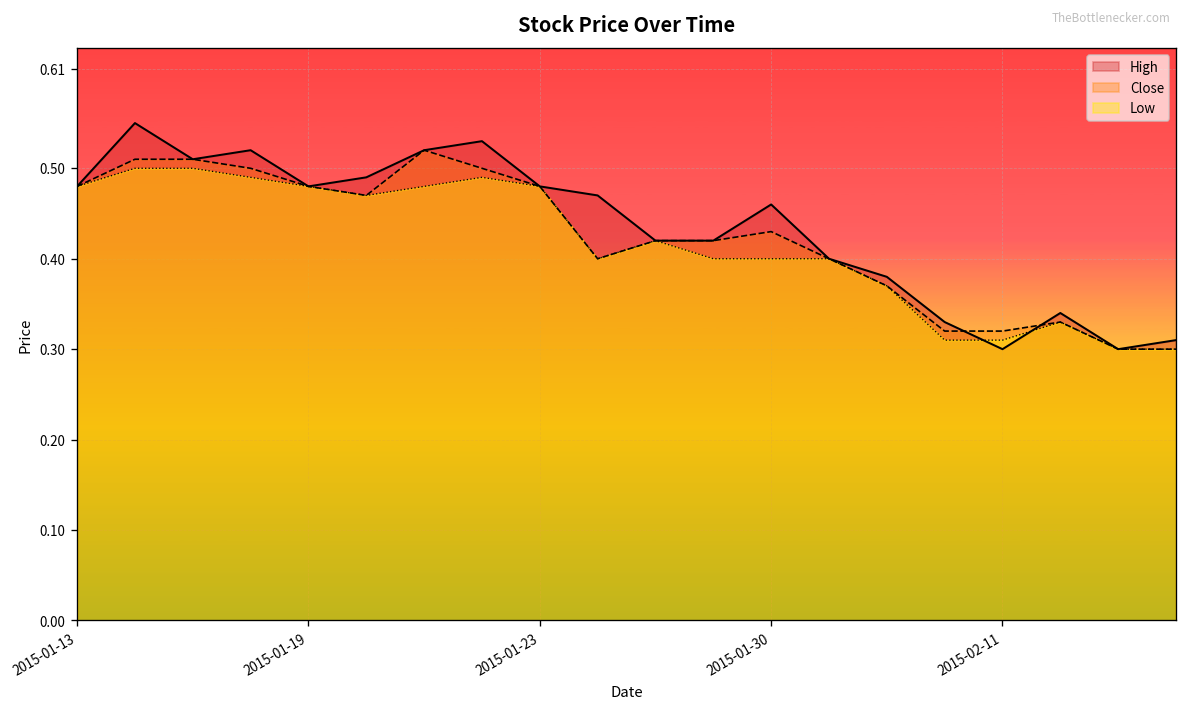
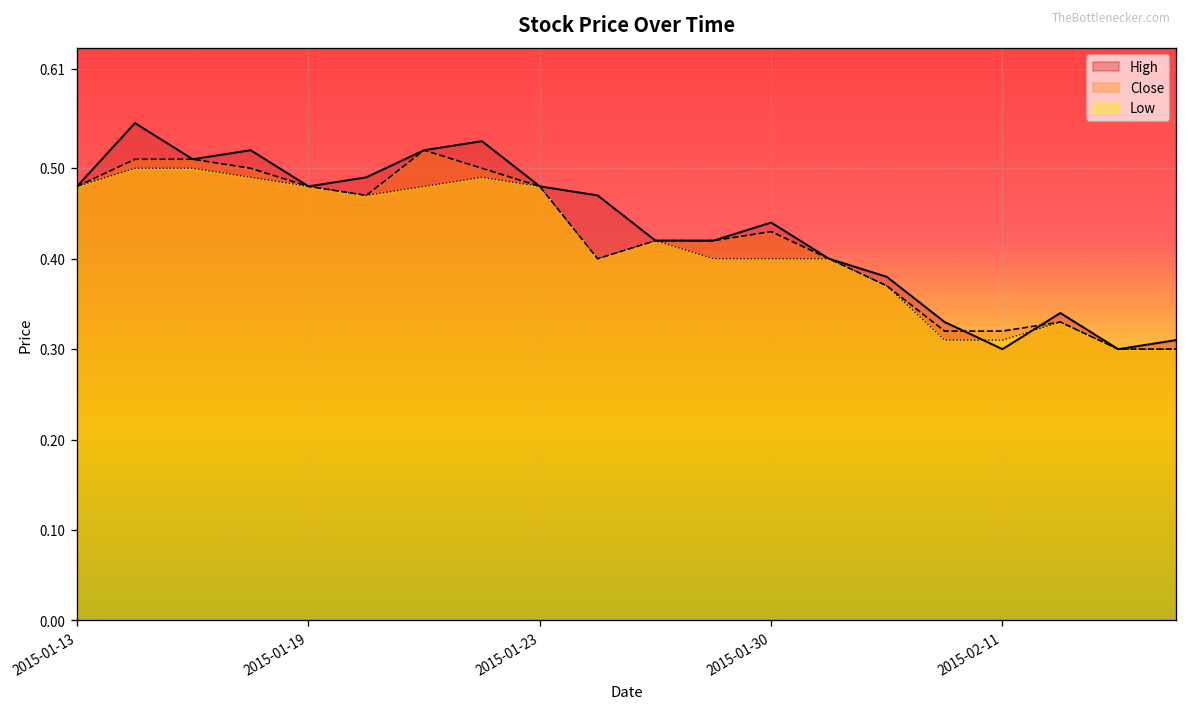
High, 2015-01-30: 0.46 -> 0.44
